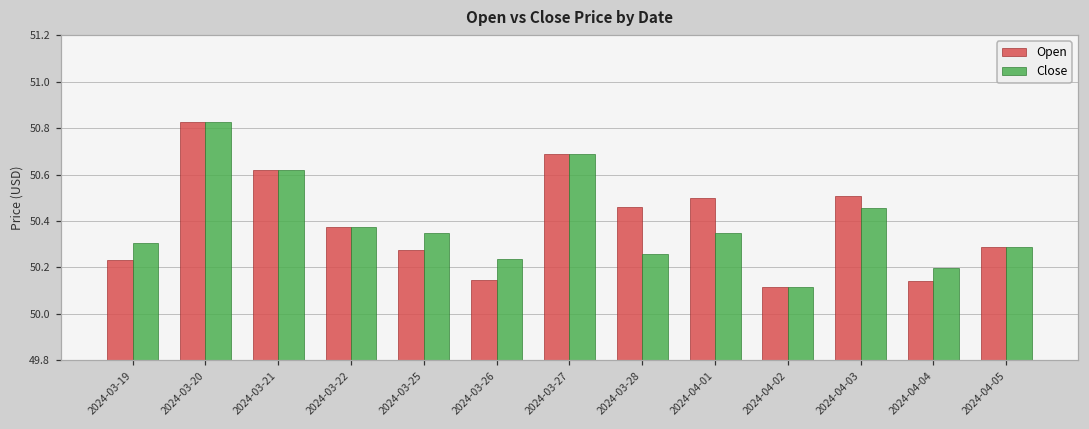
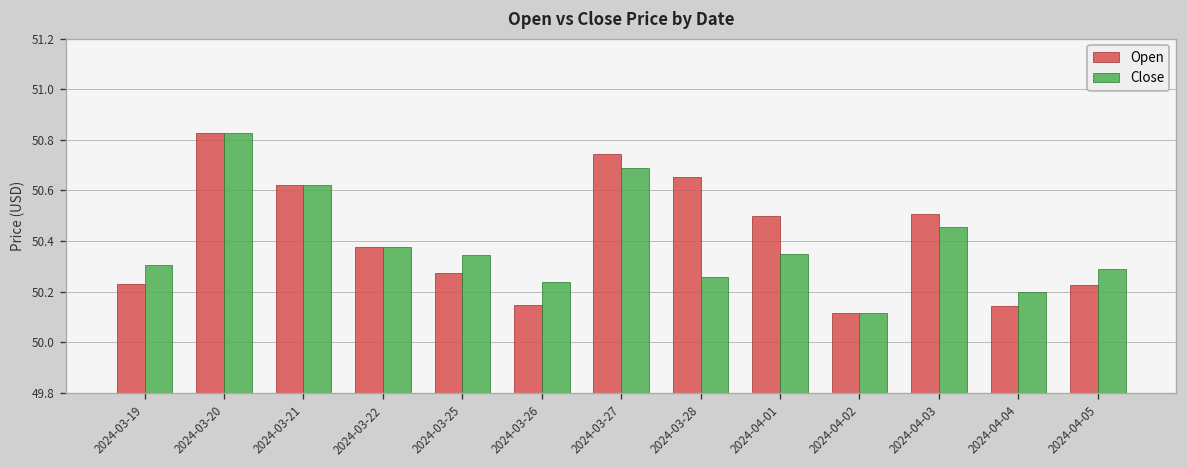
Open, 2024-03-27: 50.69 -> 50.75
Open, 2024-03-28: 50.46 -> 50.65
Open, 2024-04-05: 50.29 -> 50.23
